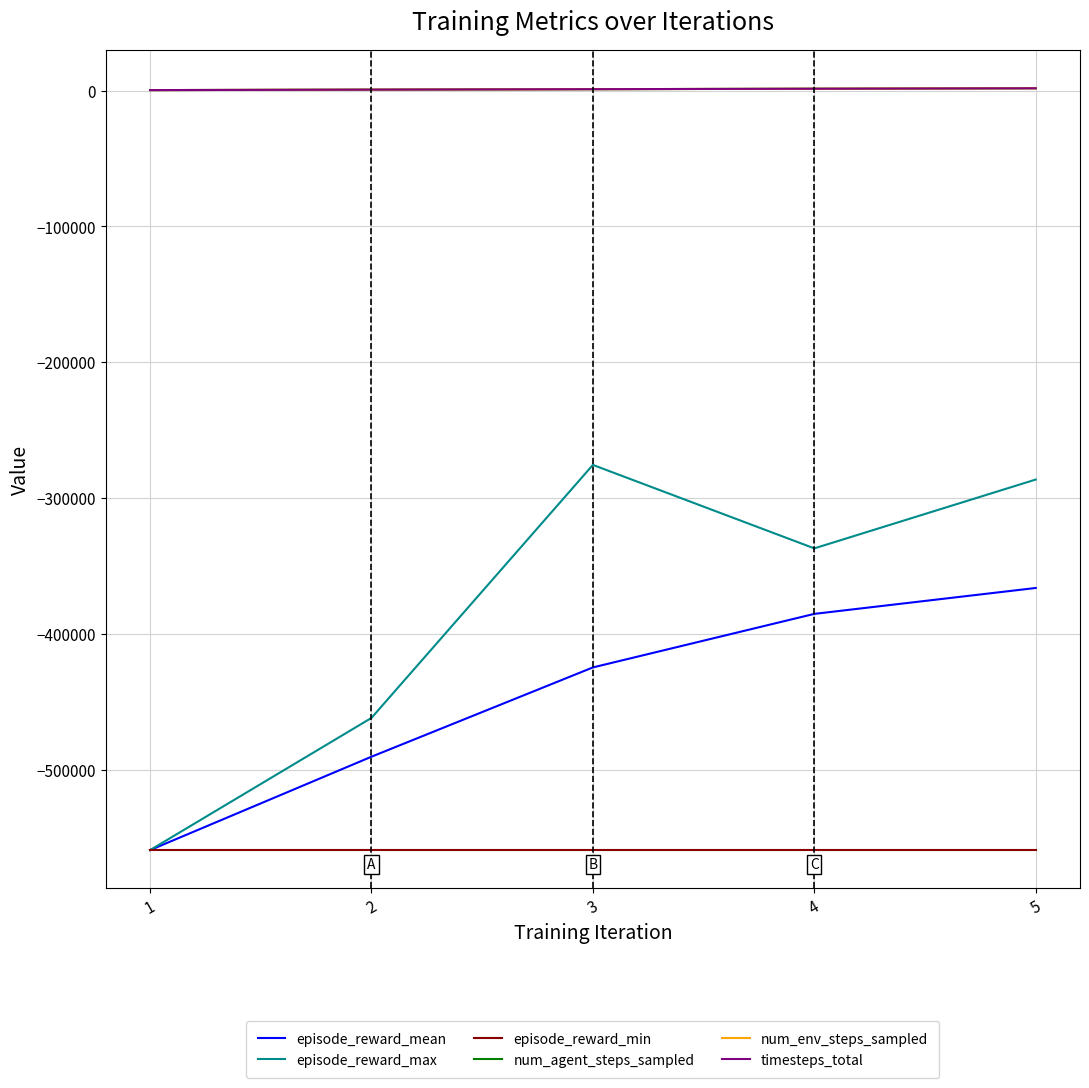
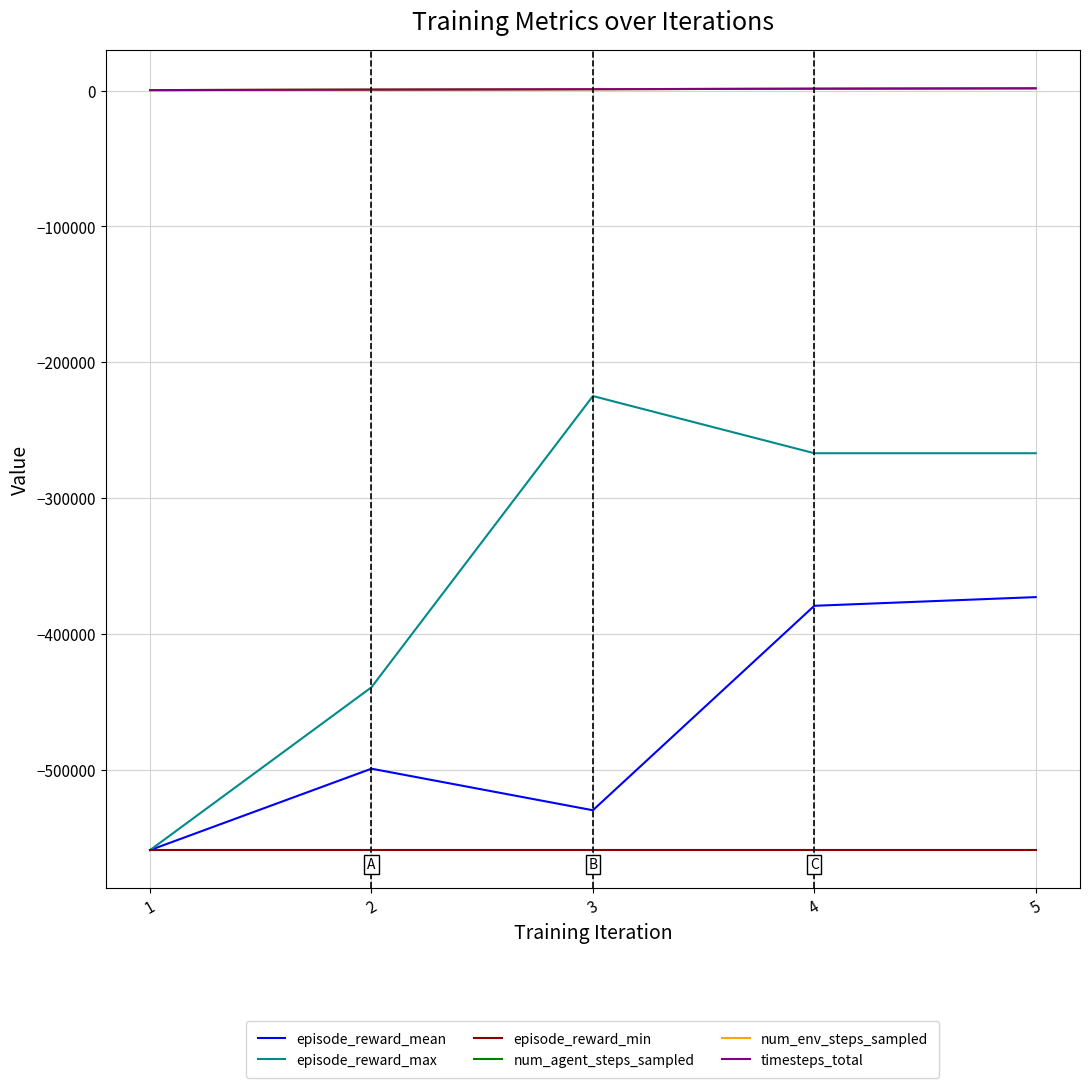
episode_reward_mean, 2: -490000 -> -499000
episode_reward_max, 2: -462000 -> -439000
episode_reward_mean, 3: -425000 -> -530000
episode_reward_max, 3: -276000 -> -225000
episode_reward_mean, 4: -385000 -> -379000
episode_reward_max, 4: -337000 -> -267000
episode_reward_mean, 5: -366000 -> -373000
episode_reward_max, 5: -286000 -> -267000
